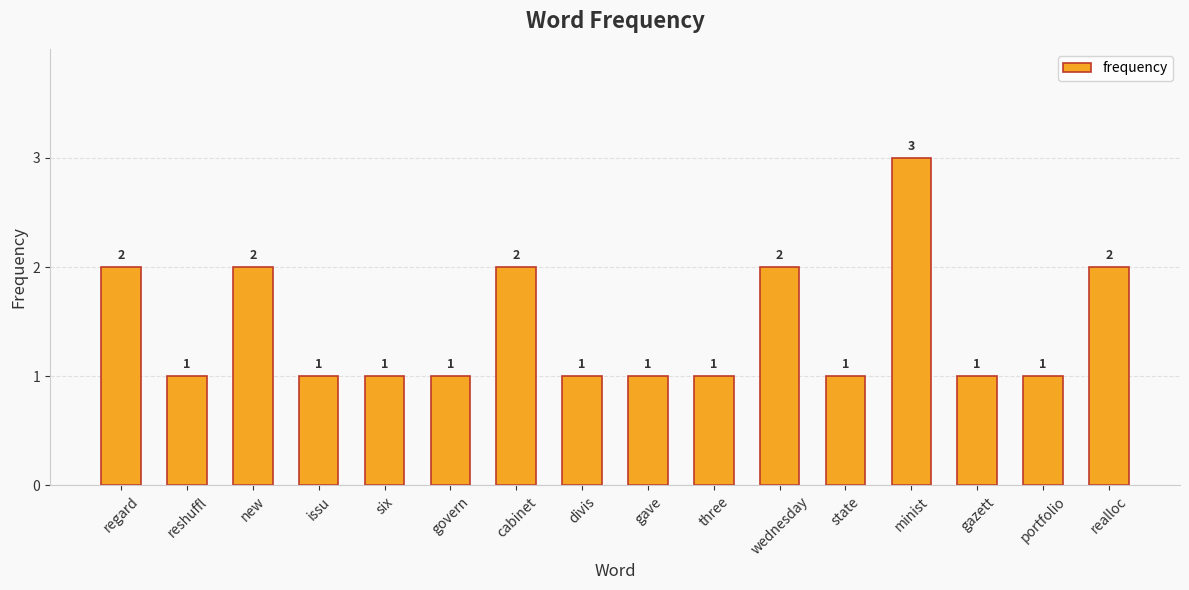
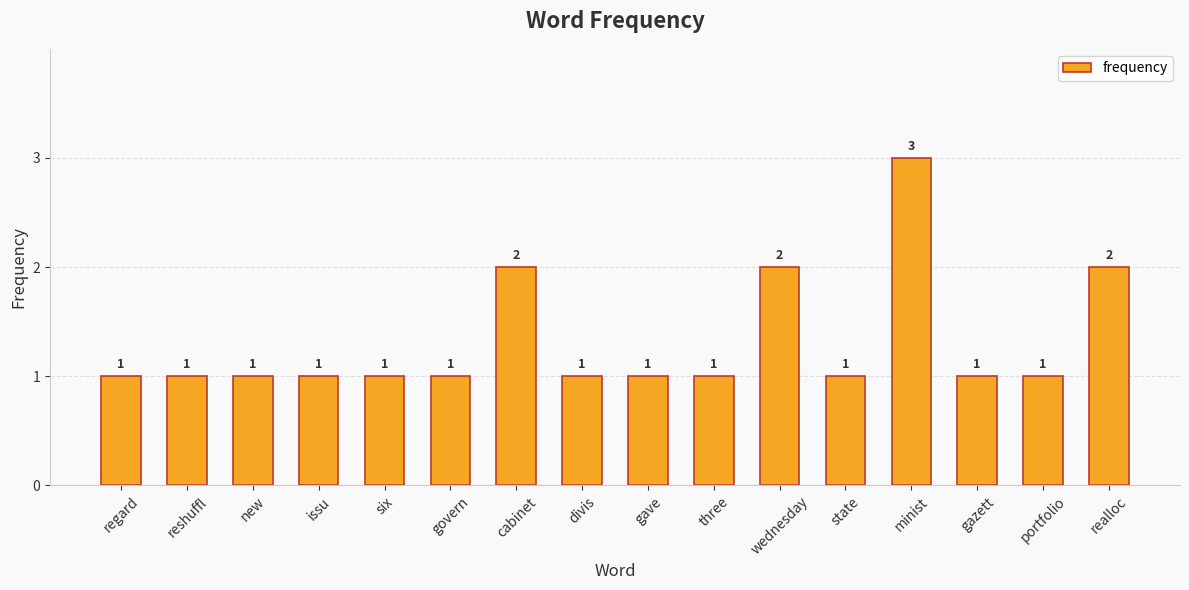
regard: 2 -> 1
new: 2 -> 1
